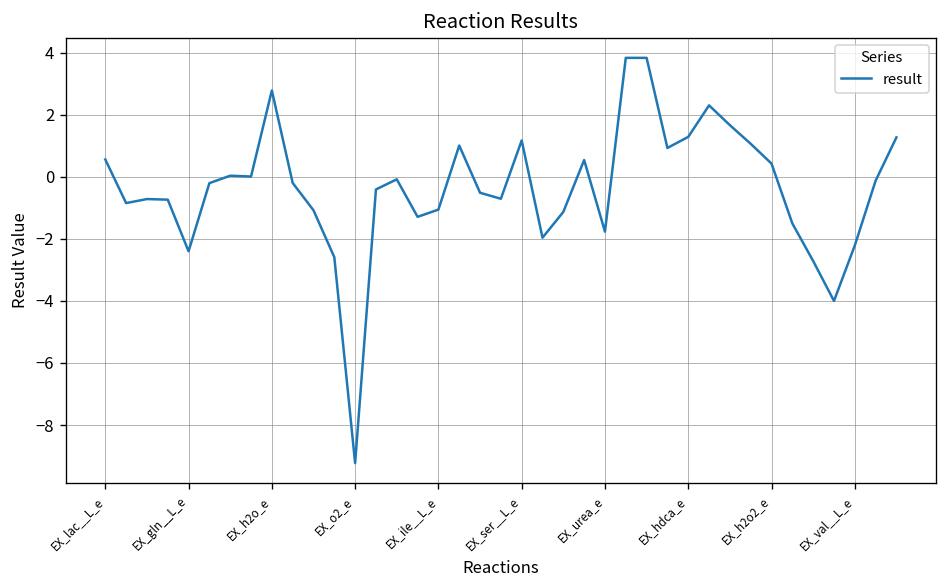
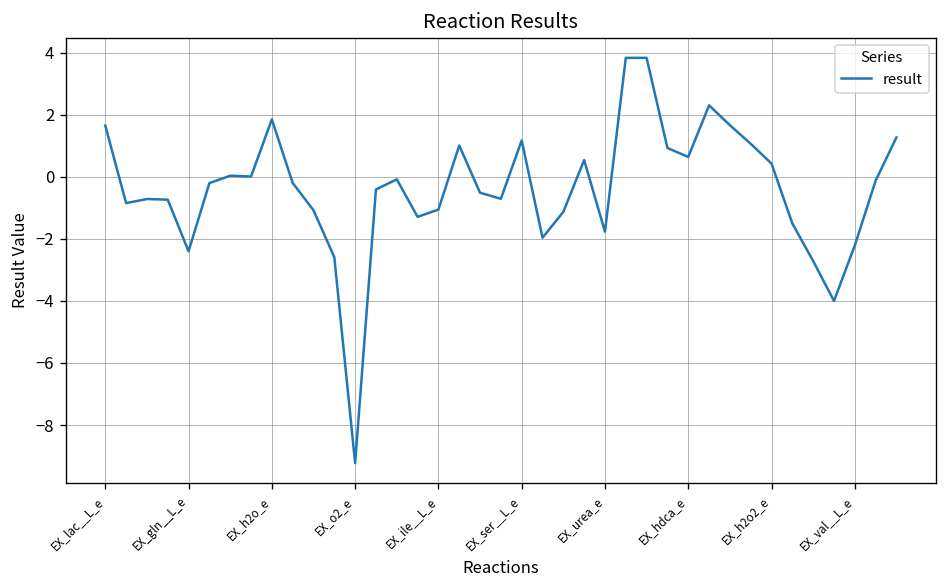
EX_lac__L_e: 0.6 -> 1.6
EX_h2o_e: 2.8 -> 1.8
EX_hdca_e: 1.3 -> 0.6
